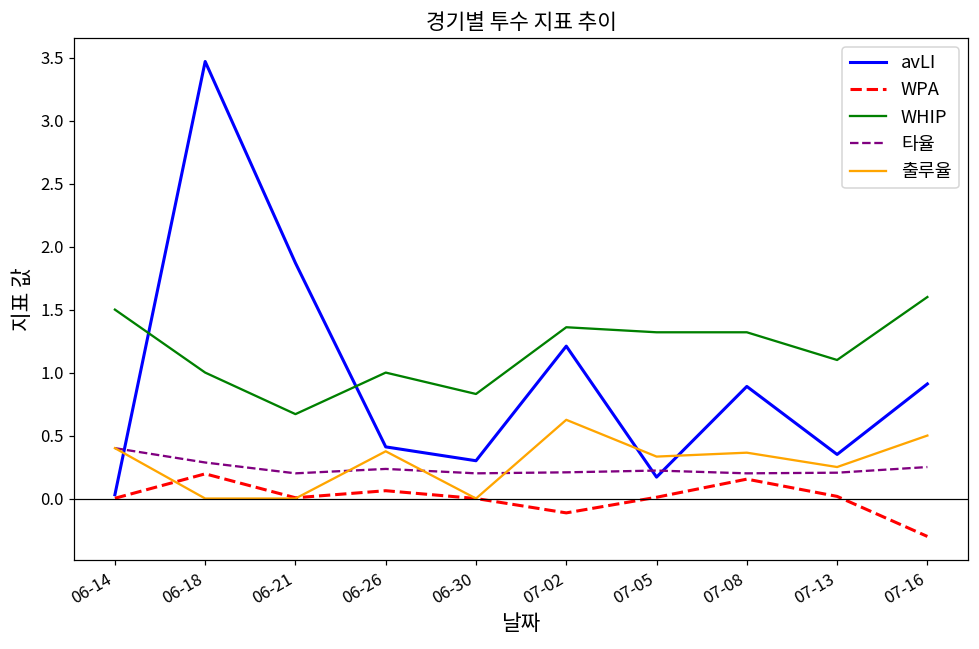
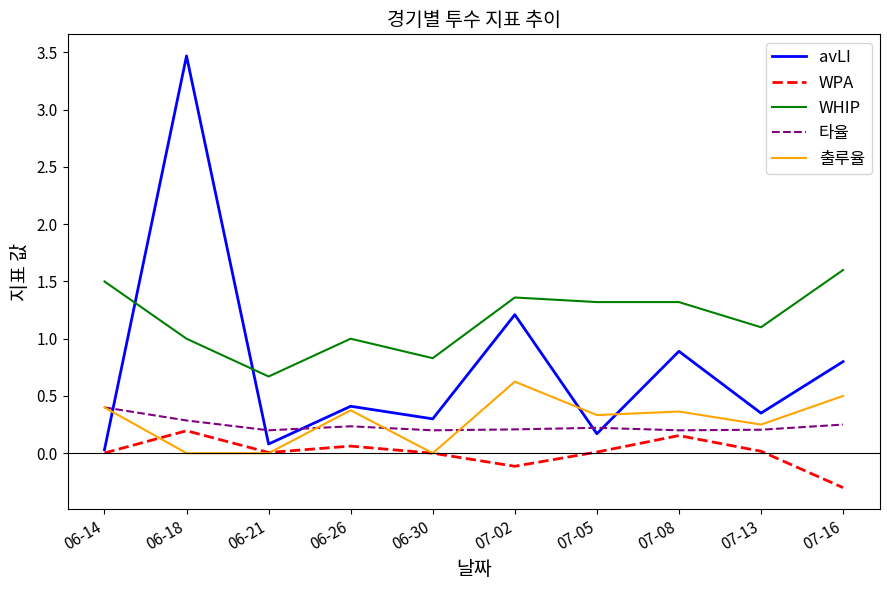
avLI, 06-21: 1.87 -> 0.08
avLI, 07-16: 0.91 -> 0.80
